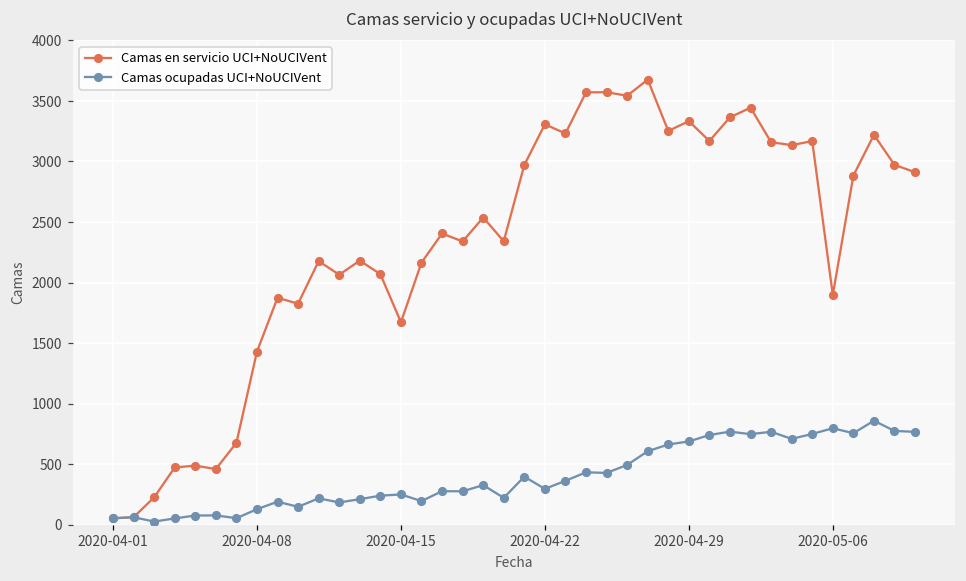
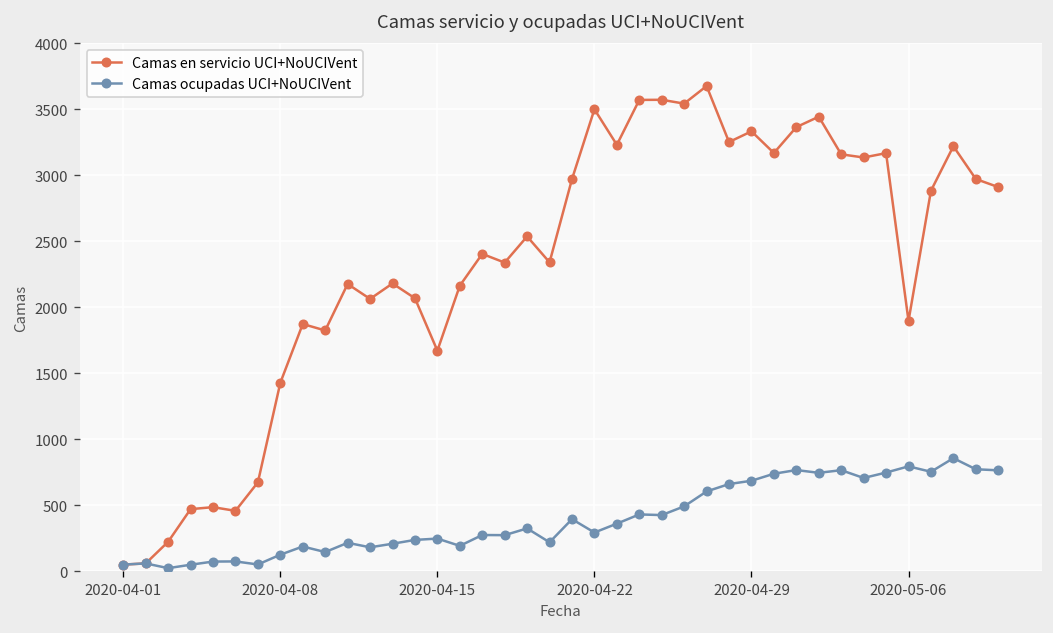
Camas en servicio UCI+NoUCIVent, 2020-04-22: 3310 -> 3500
